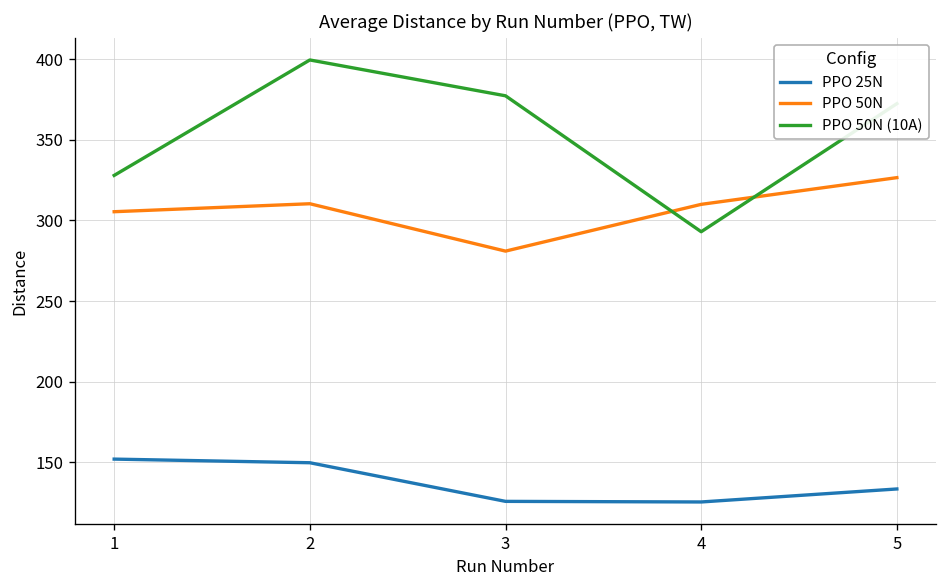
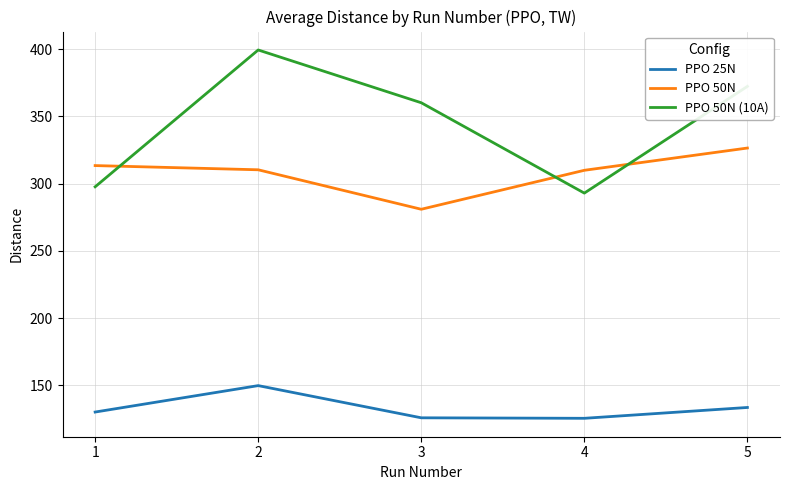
PPO 25N, 1: 152 -> 130
PPO 50N, 1: 305 -> 313
PPO 50N (10A), 1: 328 -> 298
PPO 50N (10A), 3: 377 -> 360
